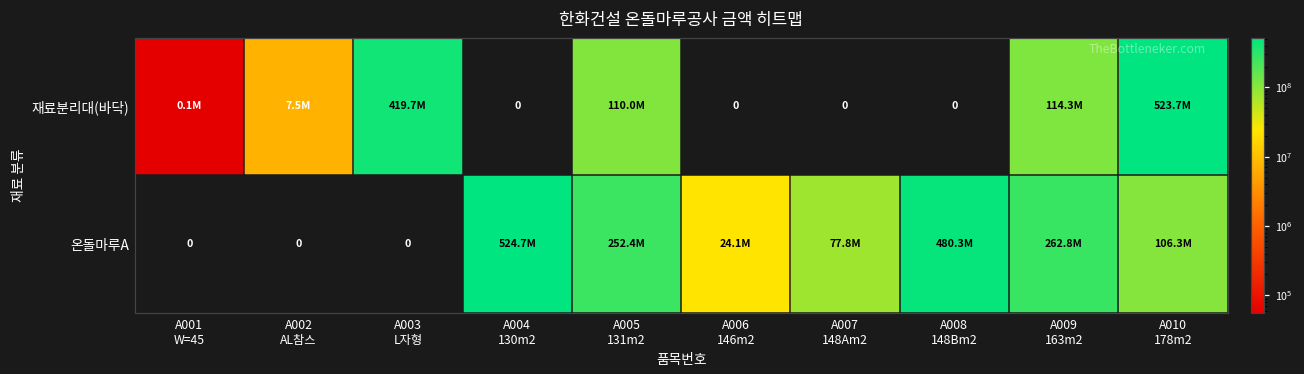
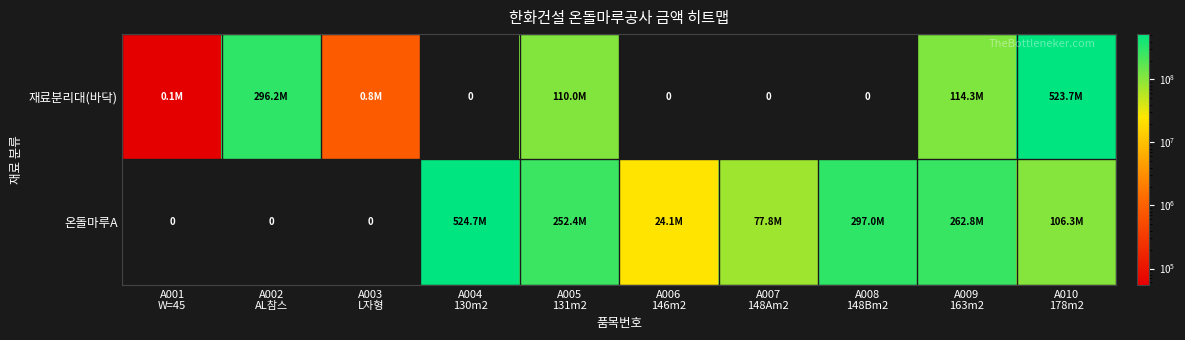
재료분리대(바닥), A002 AL참스: 7.5M -> 296.2M
재료분리대(바닥), A003 L자형: 419.7M -> 0.8M
온돌마루A, A008 148Bm2: 480.3M -> 297.0M
